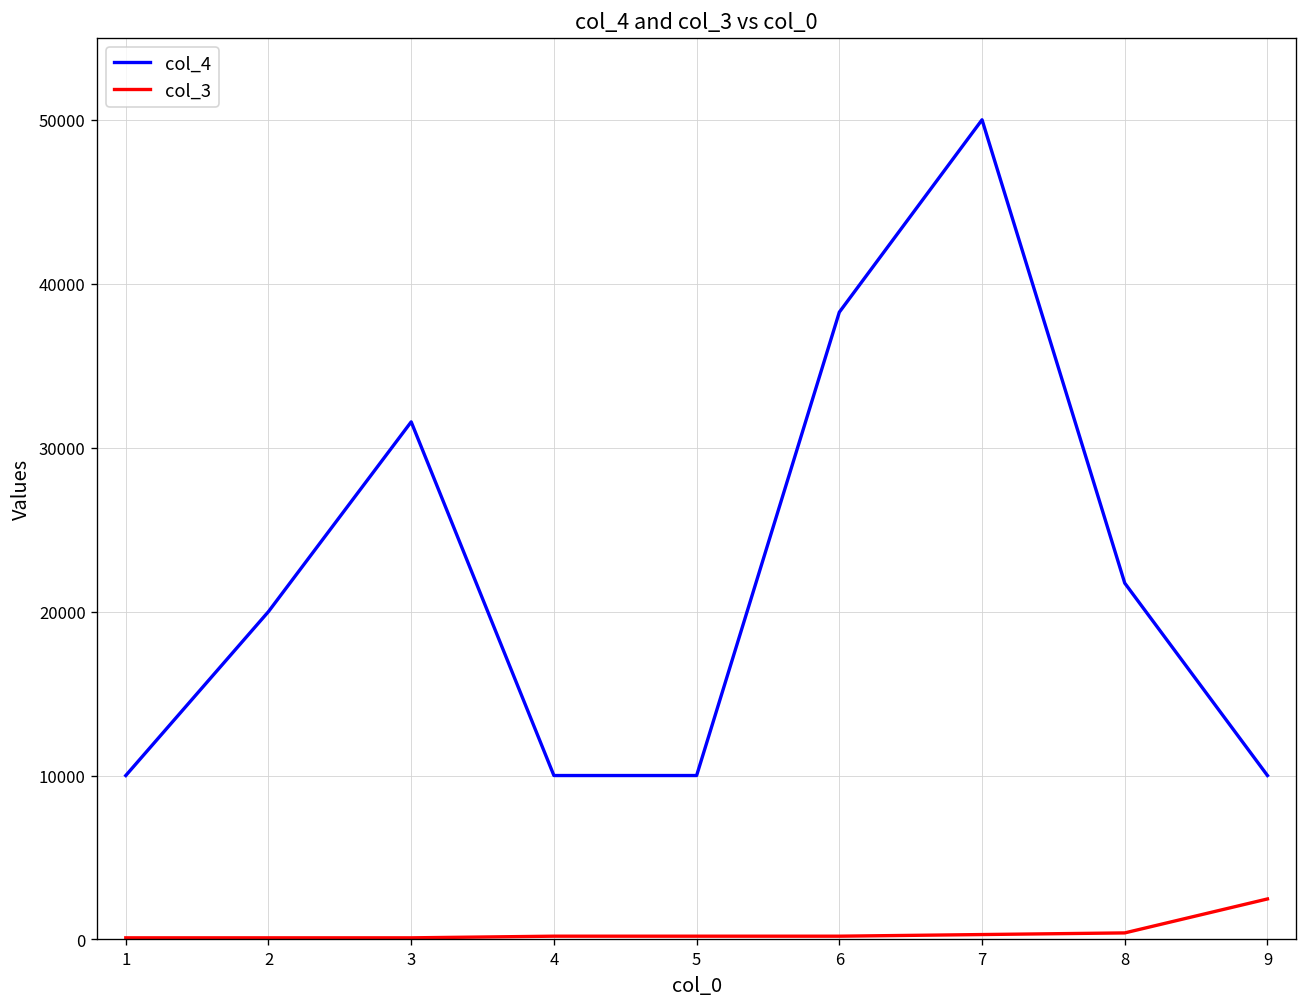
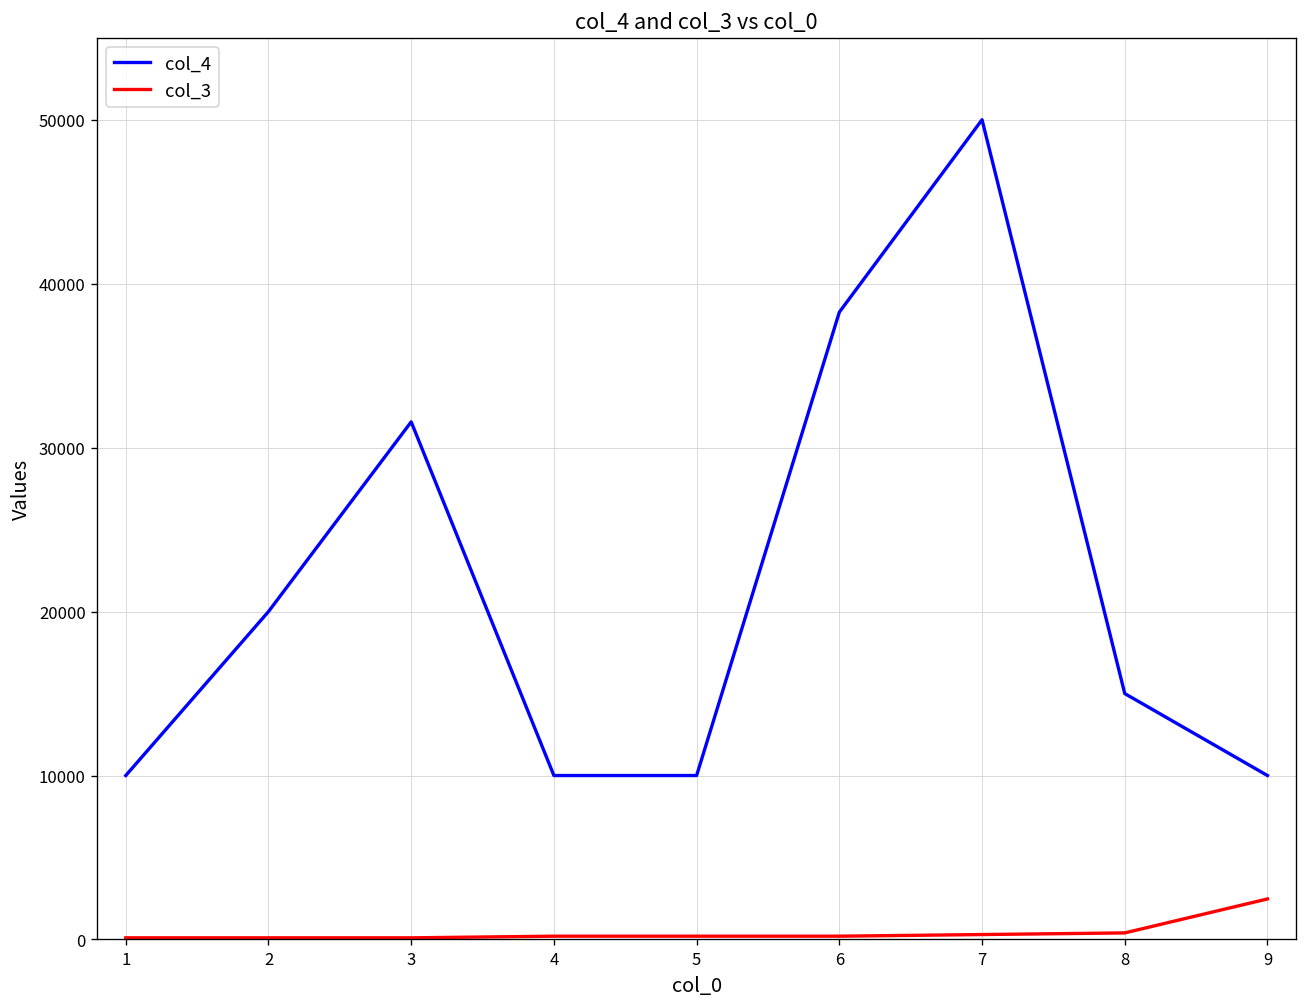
col_4, 8: 21700 -> 15000
